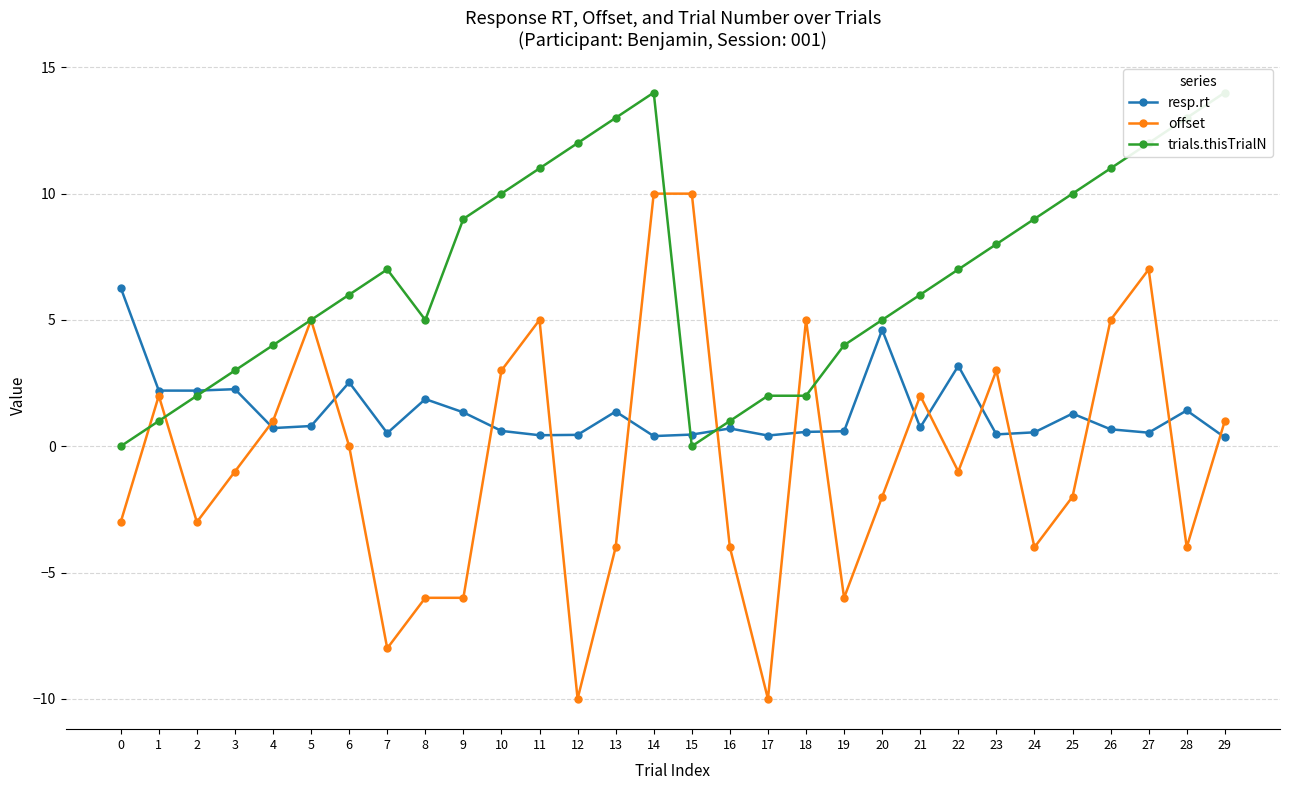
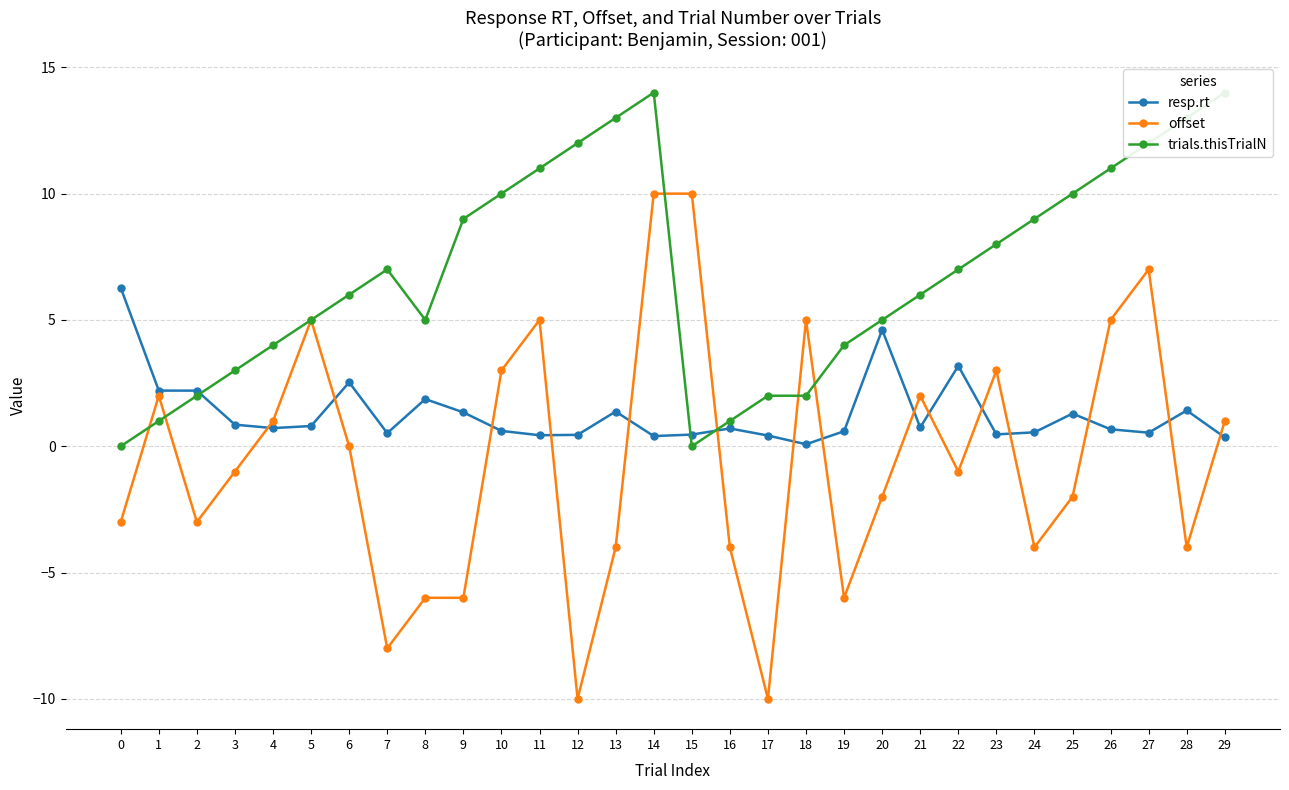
resp.rt, 3: 2.3 -> 0.9
resp.rt, 18: 0.6 -> 0.1
